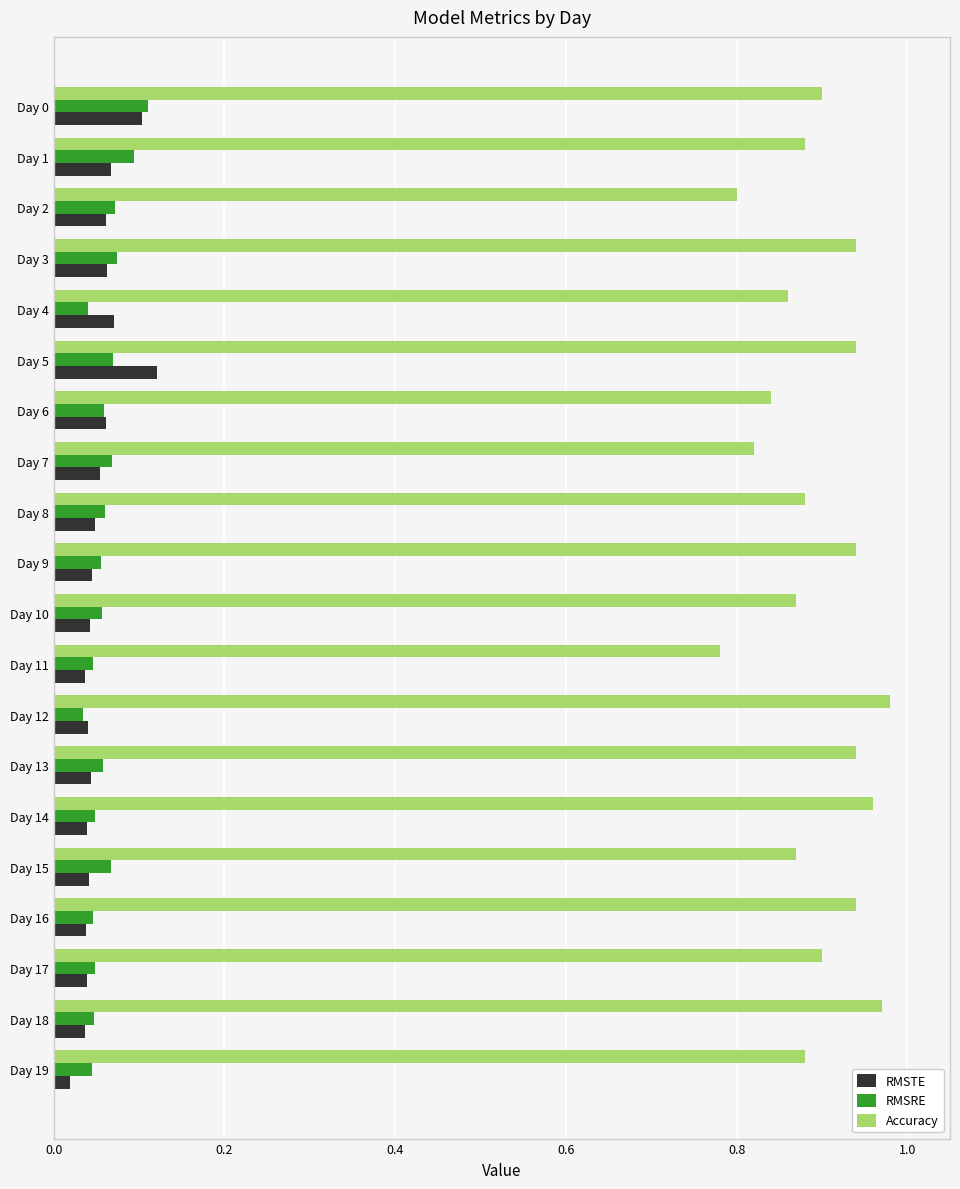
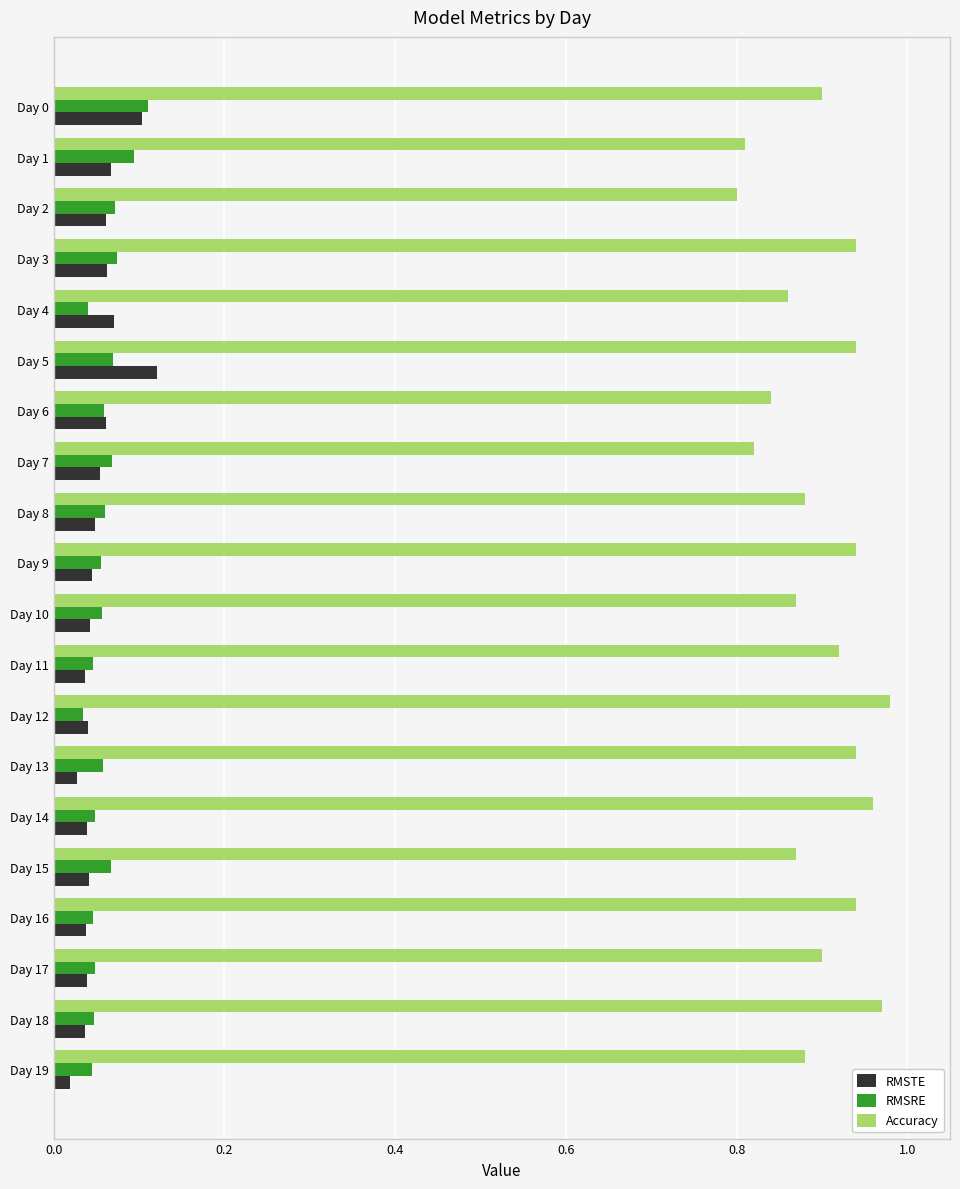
Accuracy, Day 1: 0.88 -> 0.81
Accuracy, Day 11: 0.78 -> 0.92
RMSTE, Day 13: 0.04 -> 0.03
